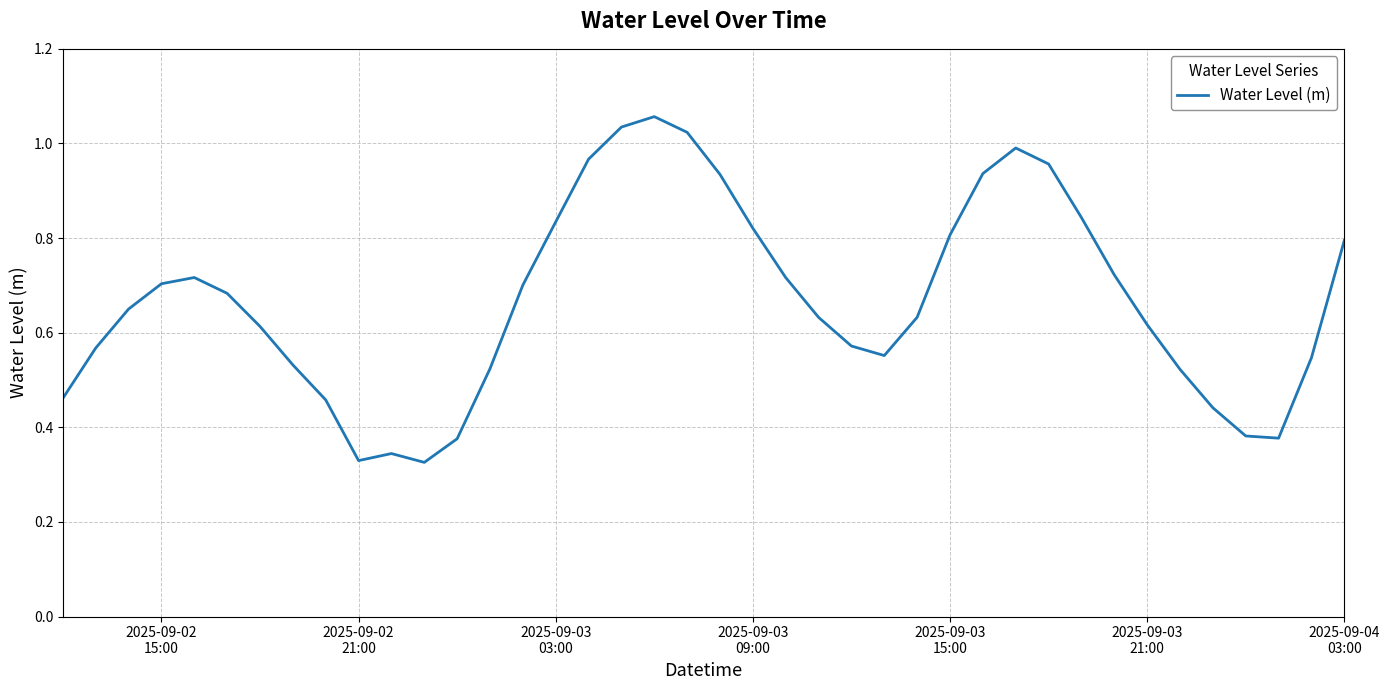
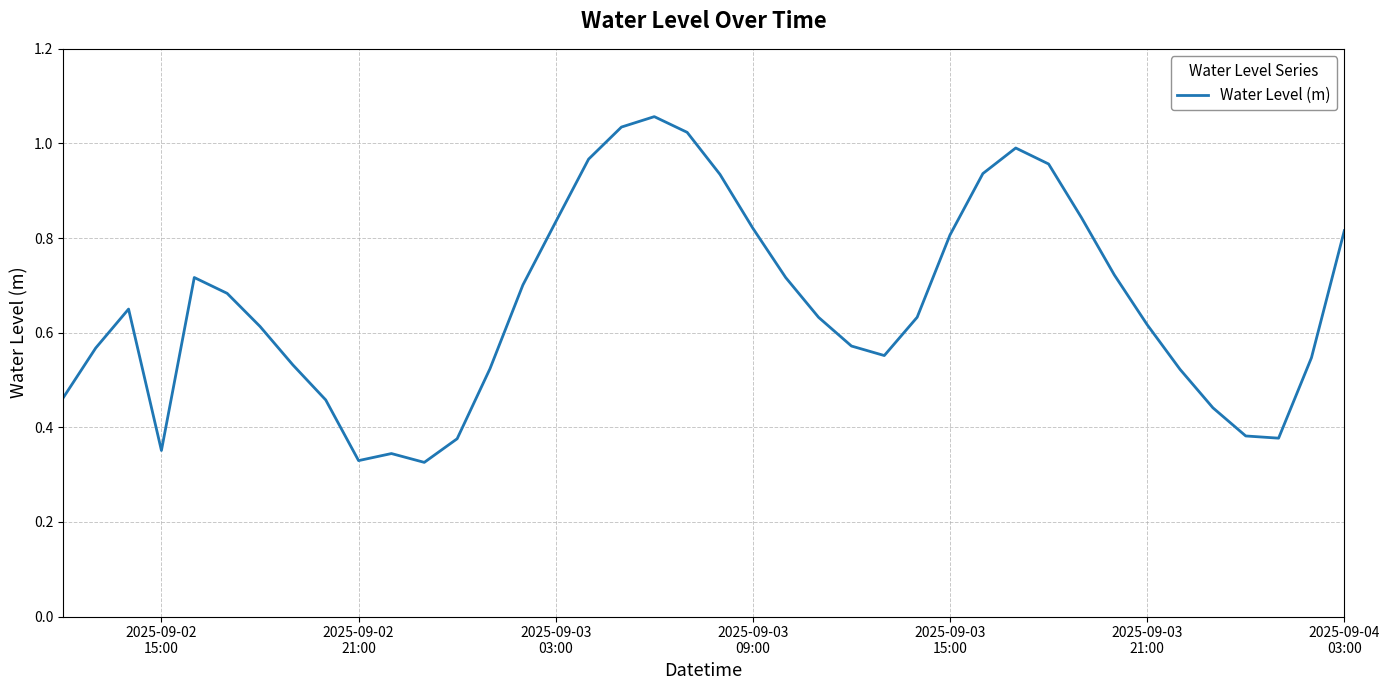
2025-09-02 15:00: 0.70 -> 0.35
2025-09-04 03:00: 0.79 -> 0.82
